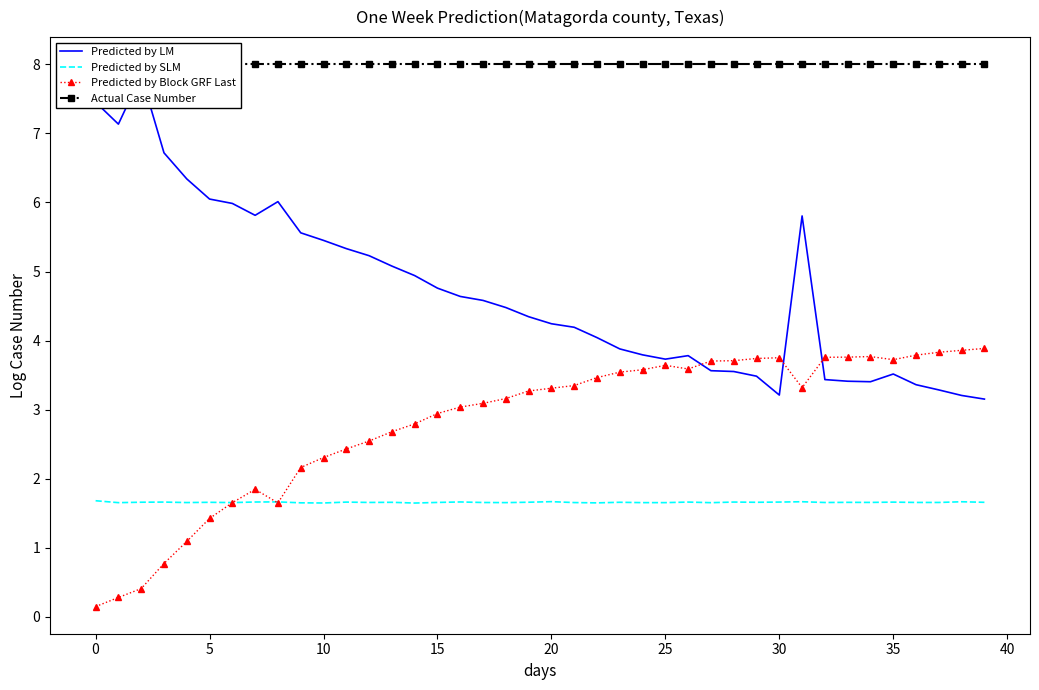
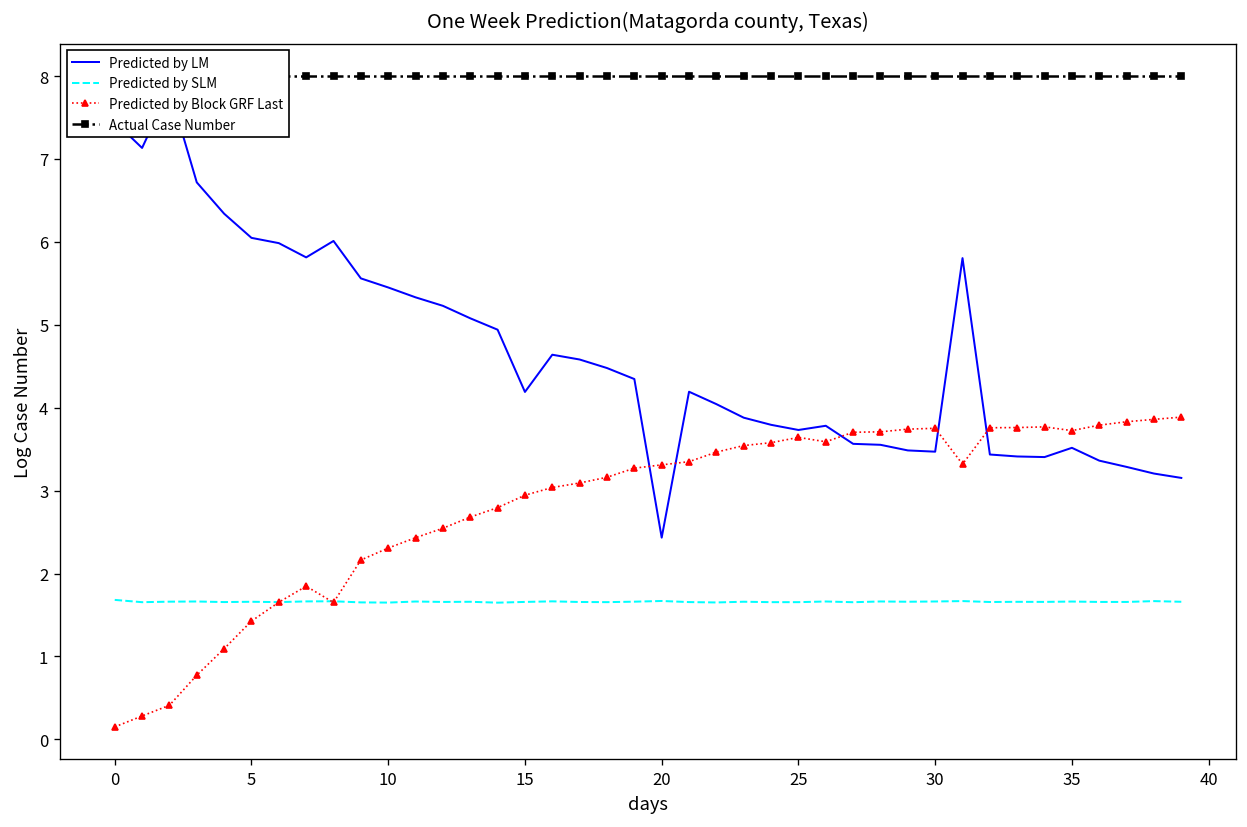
Predicted by LM, 15: 4.8 -> 4.2
Predicted by LM, 20: 4.2 -> 2.4
Predicted by LM, 30: 3.2 -> 3.5
